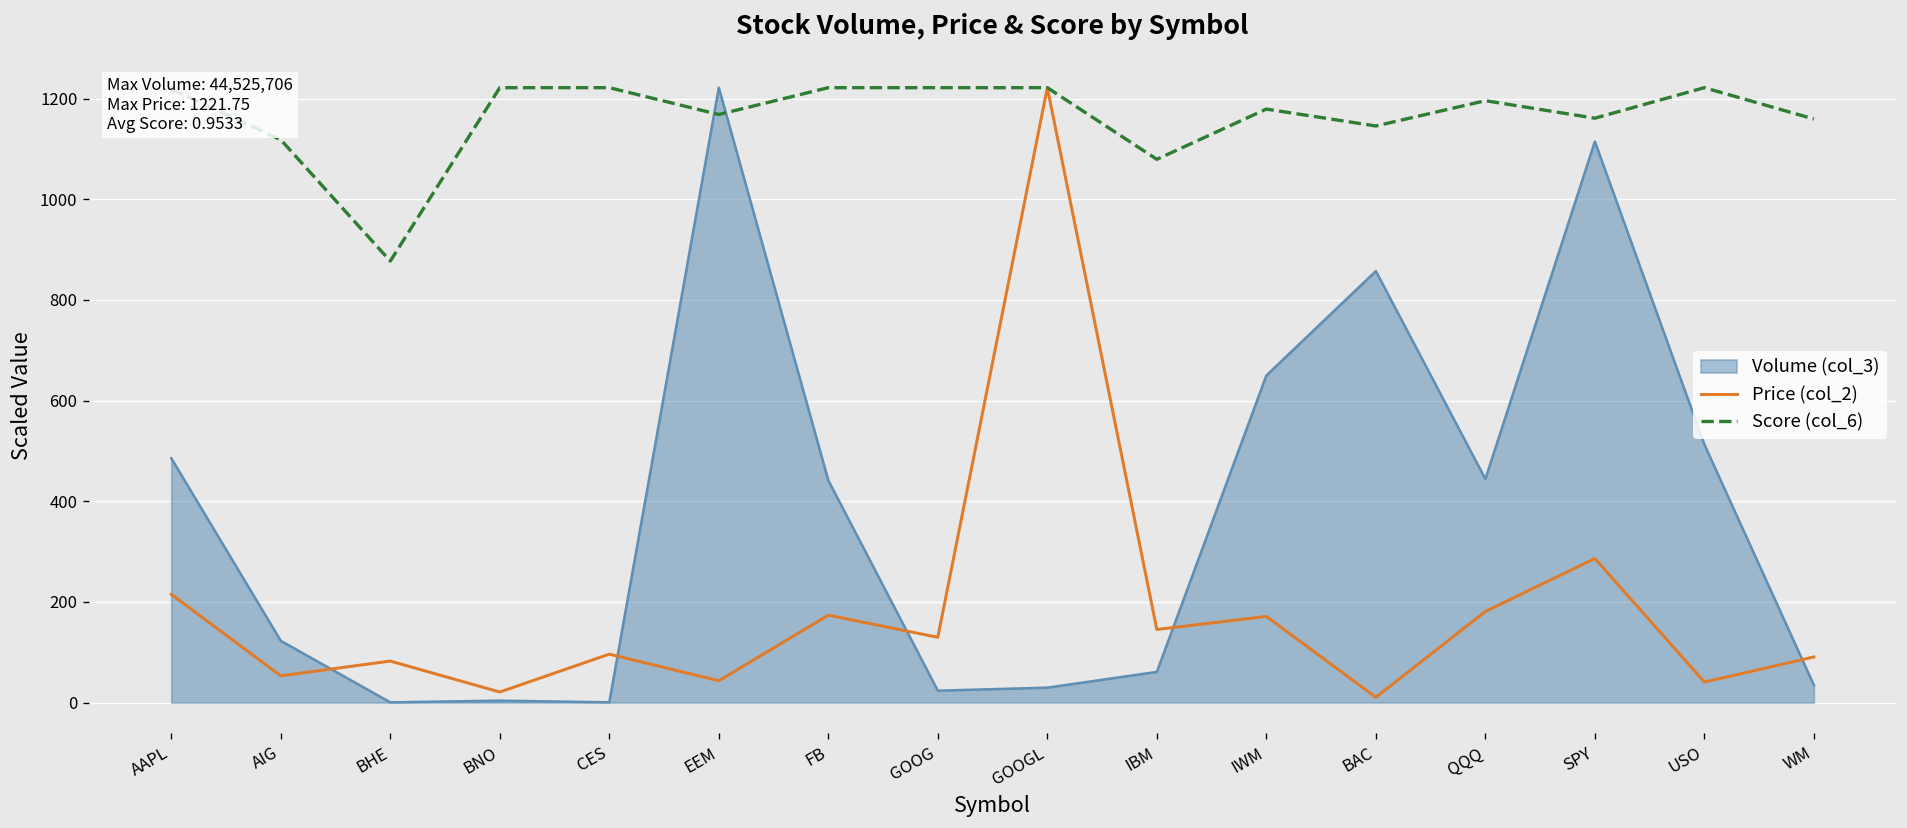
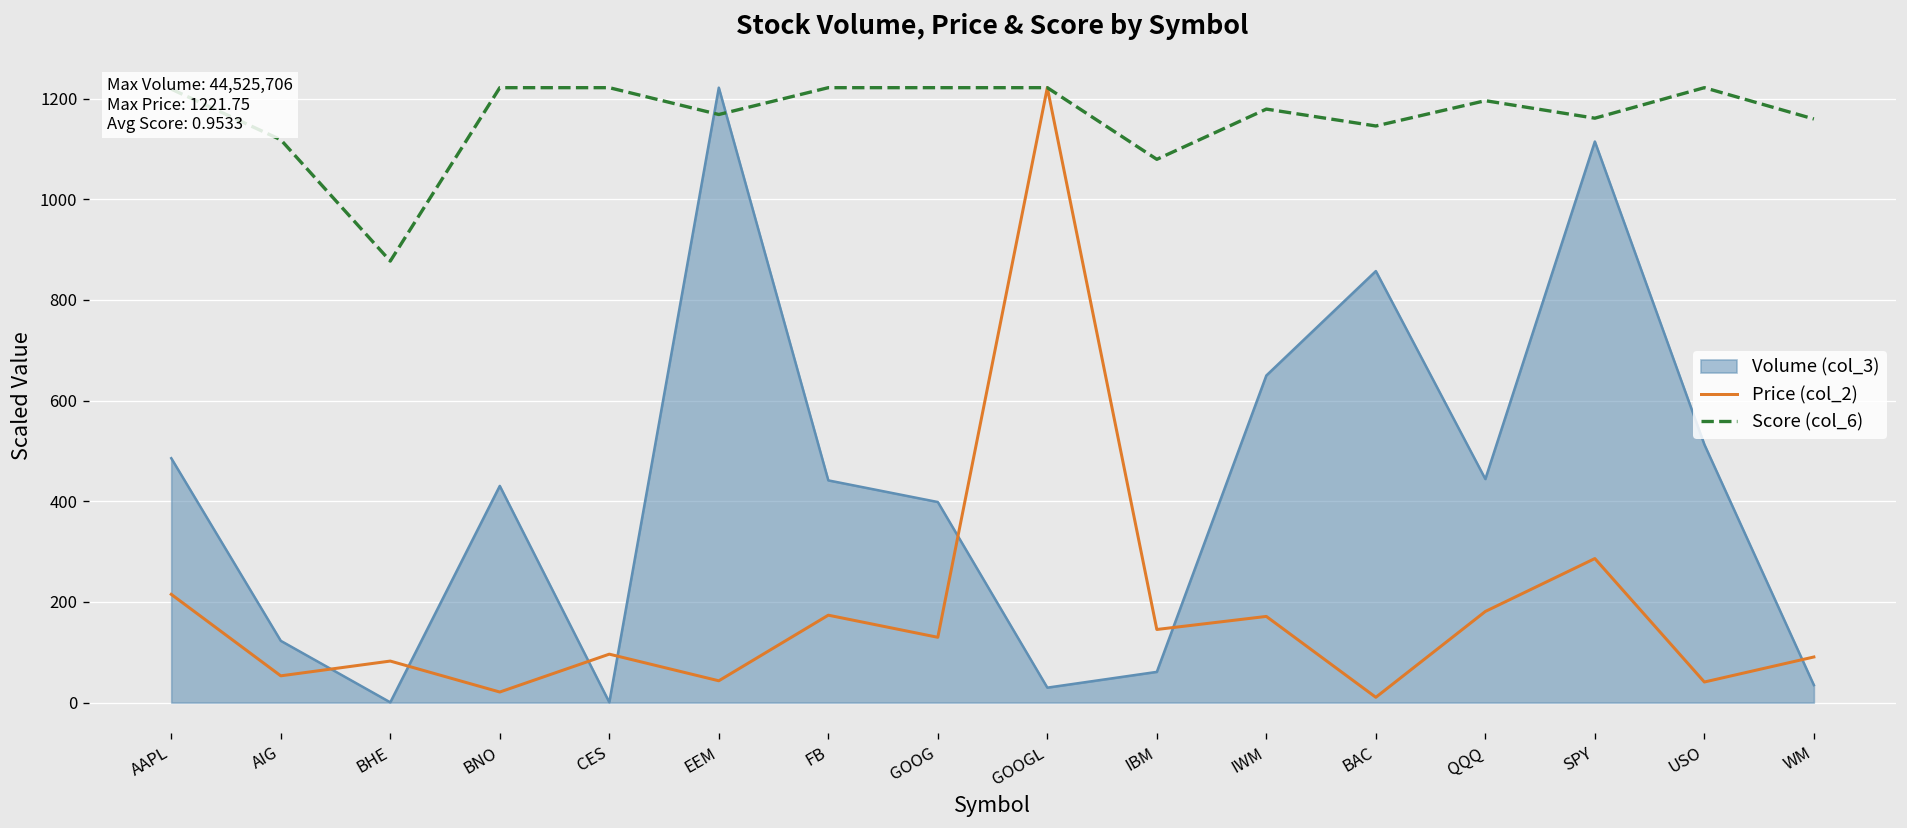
Volume (col_3), BNO: 0 -> 430
Volume (col_3), GOOG: 20 -> 400
